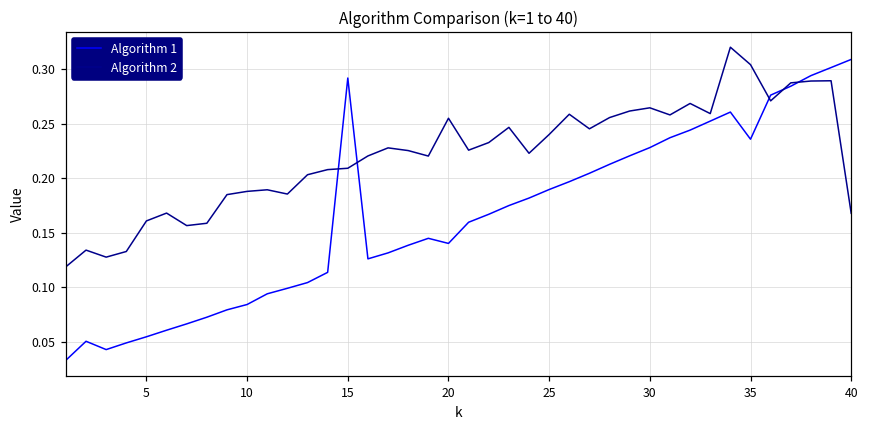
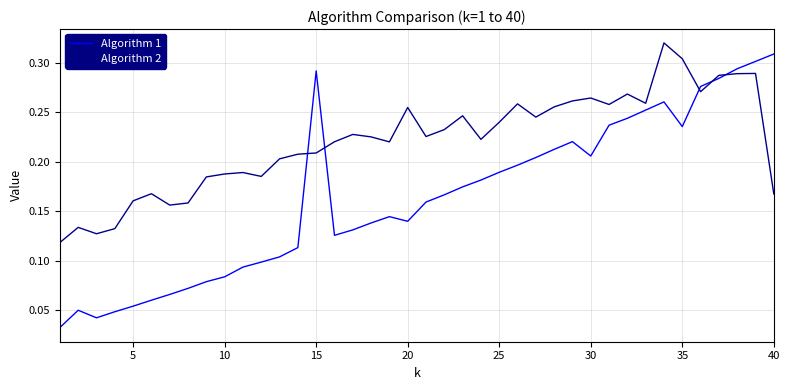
Algorithm 1, 30: 0.23 -> 0.21
